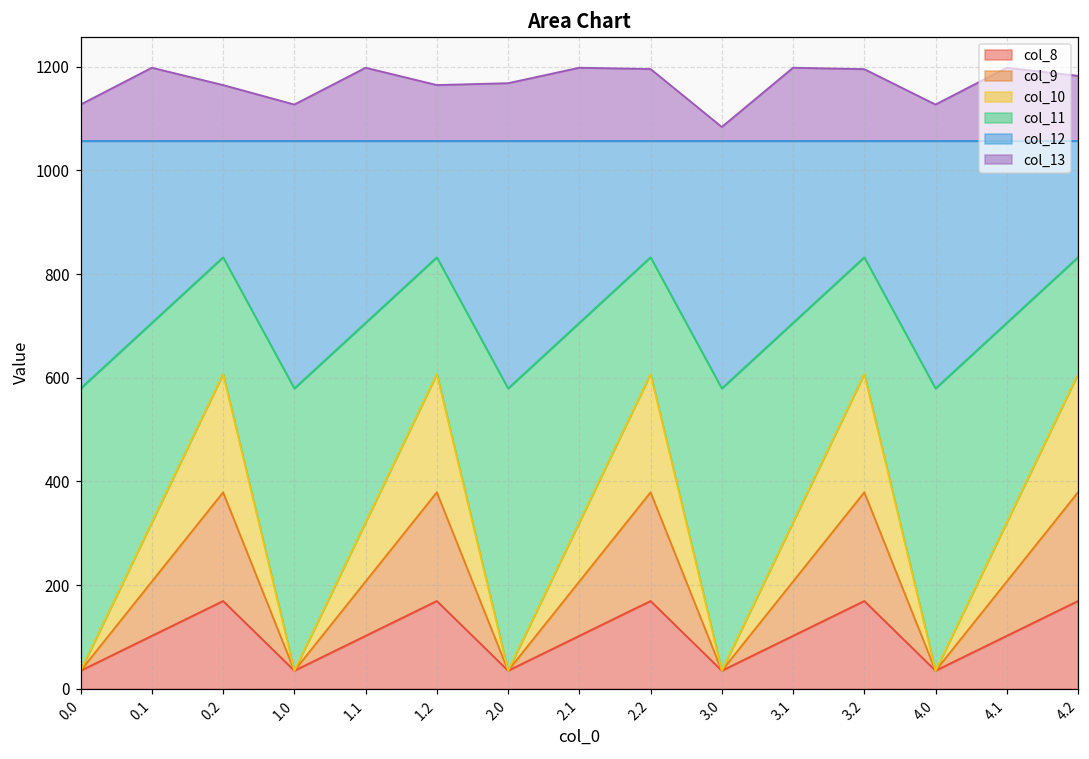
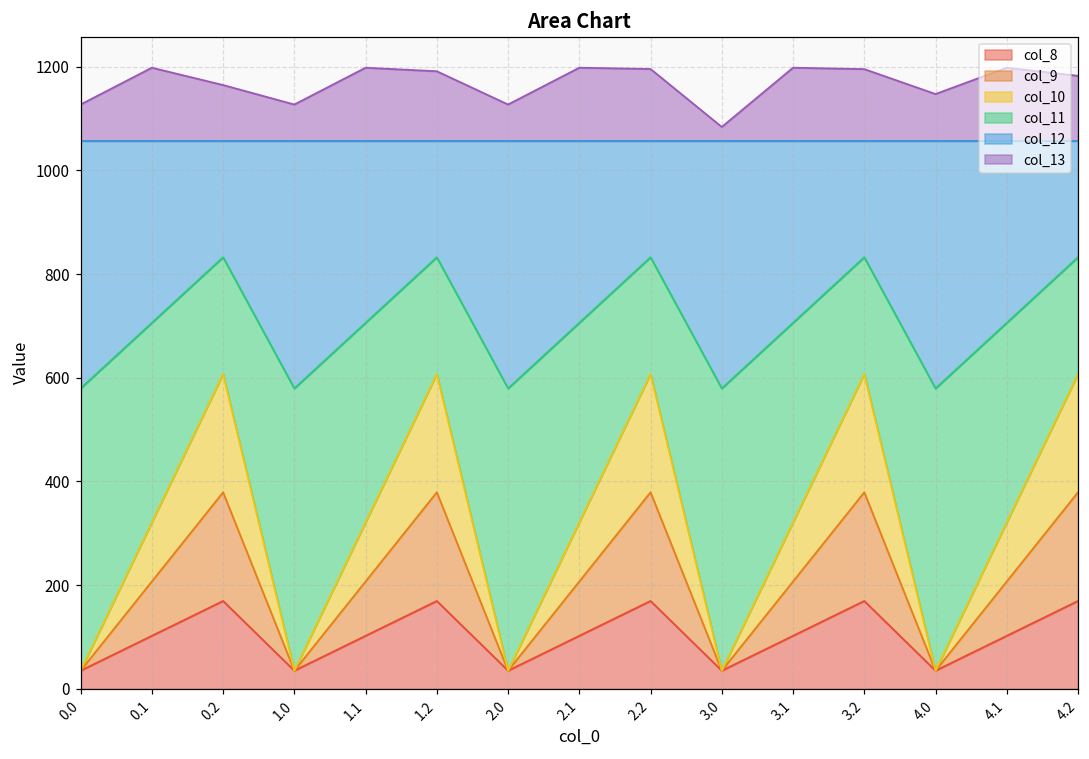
col_13, 1.2: 110 -> 130
col_13, 2.0: 110 -> 70
col_13, 4.0: 70 -> 90
